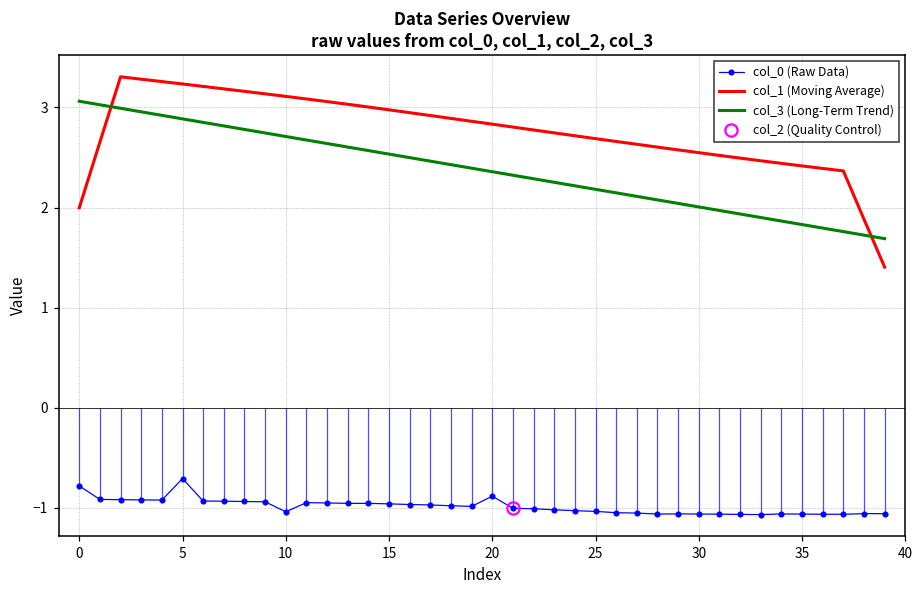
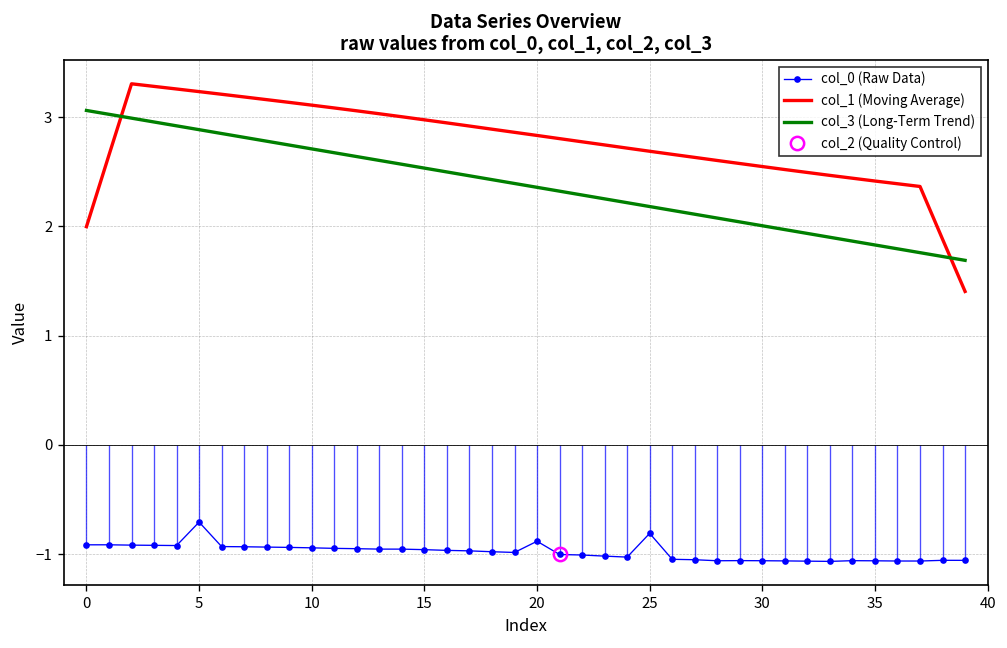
col_0 (Raw Data), 0: -0.8 -> -0.9
col_0 (Raw Data), 10: -1.0 -> -0.9
col_0 (Raw Data), 25: -1.0 -> -0.8
